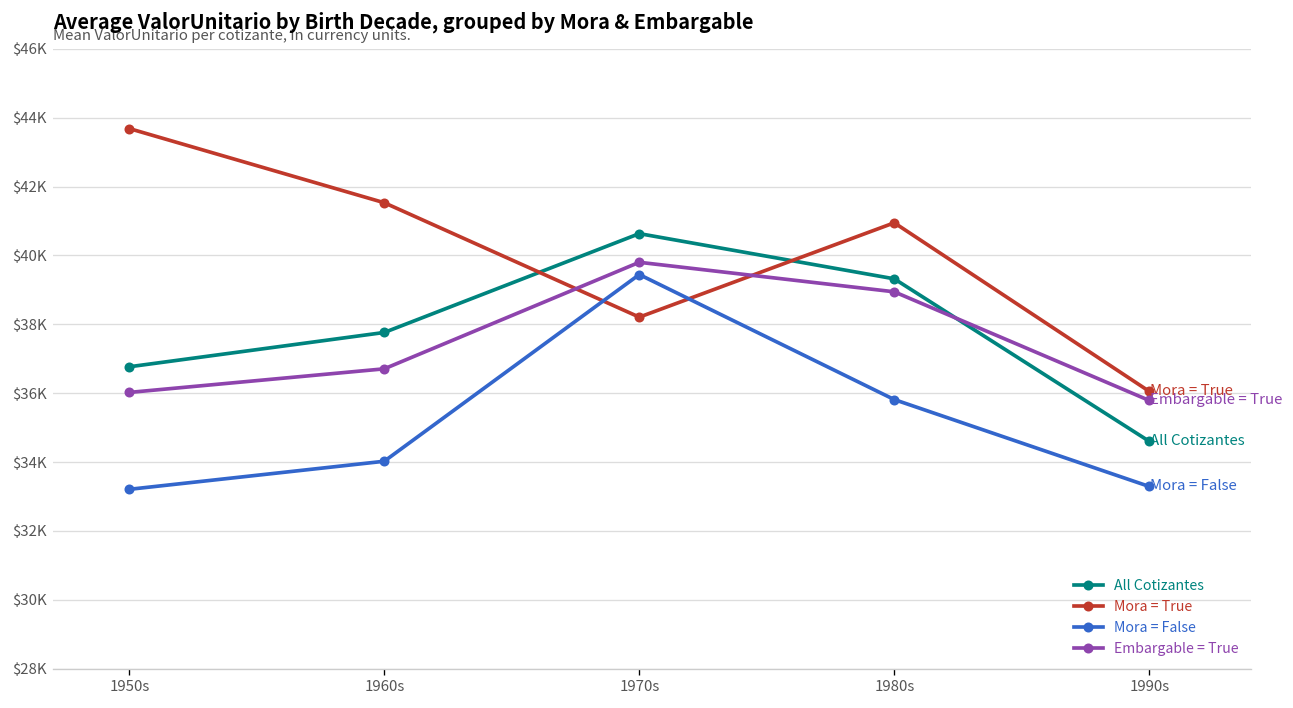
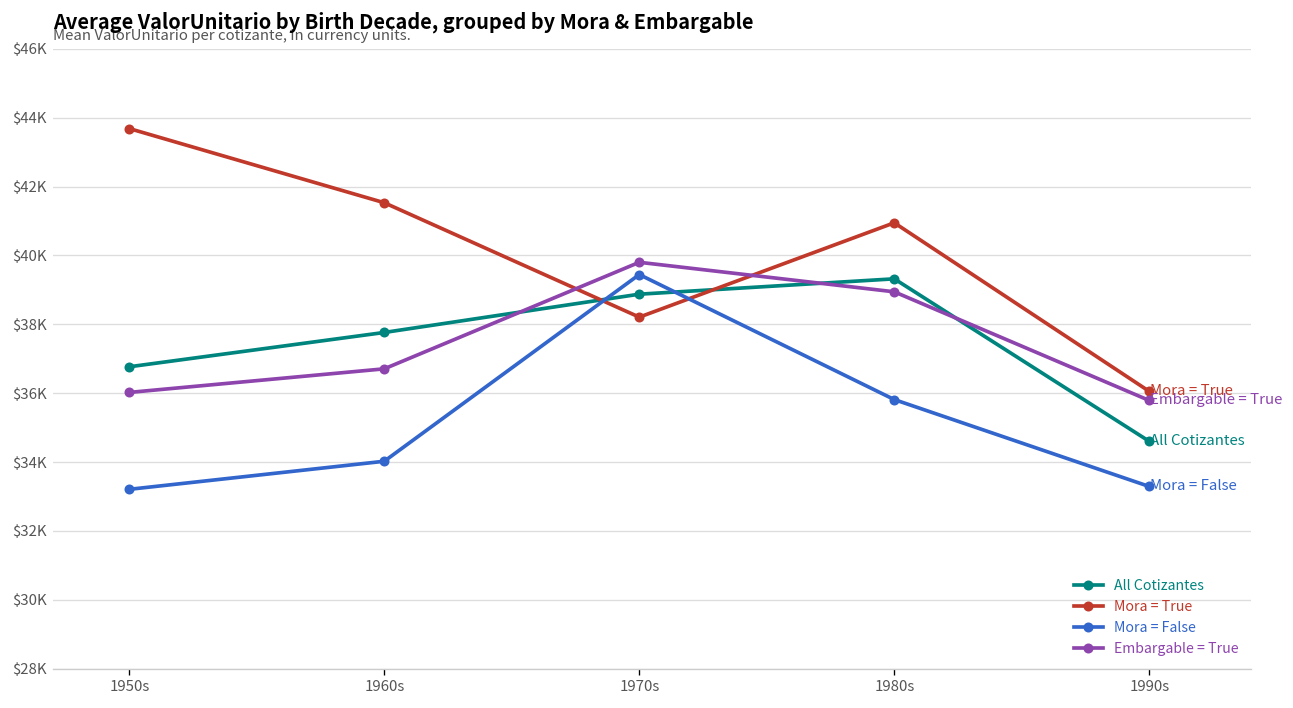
All Cotizantes, 1970s: $40600 -> $38900
